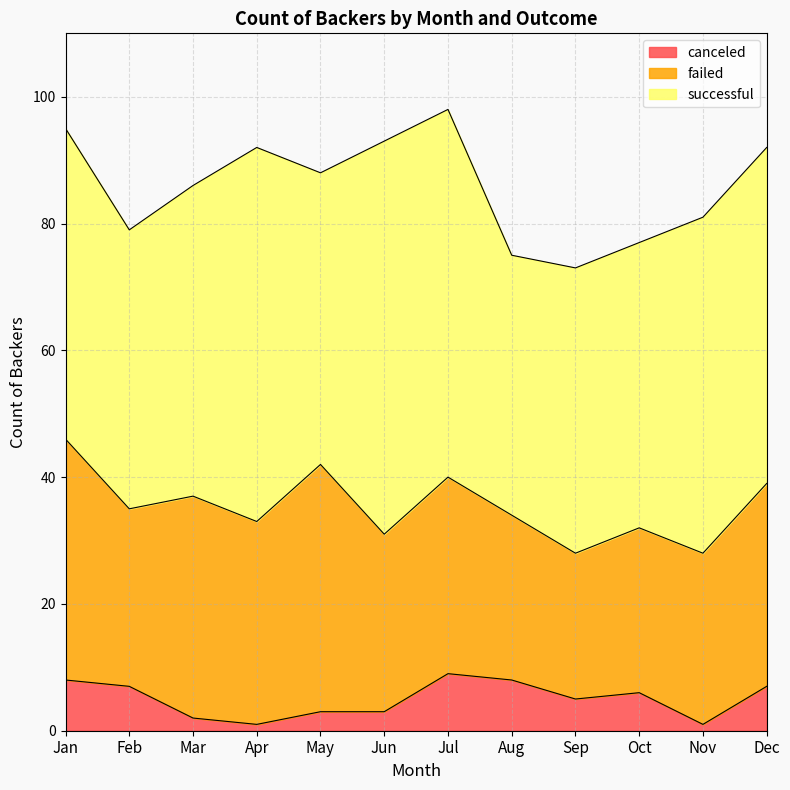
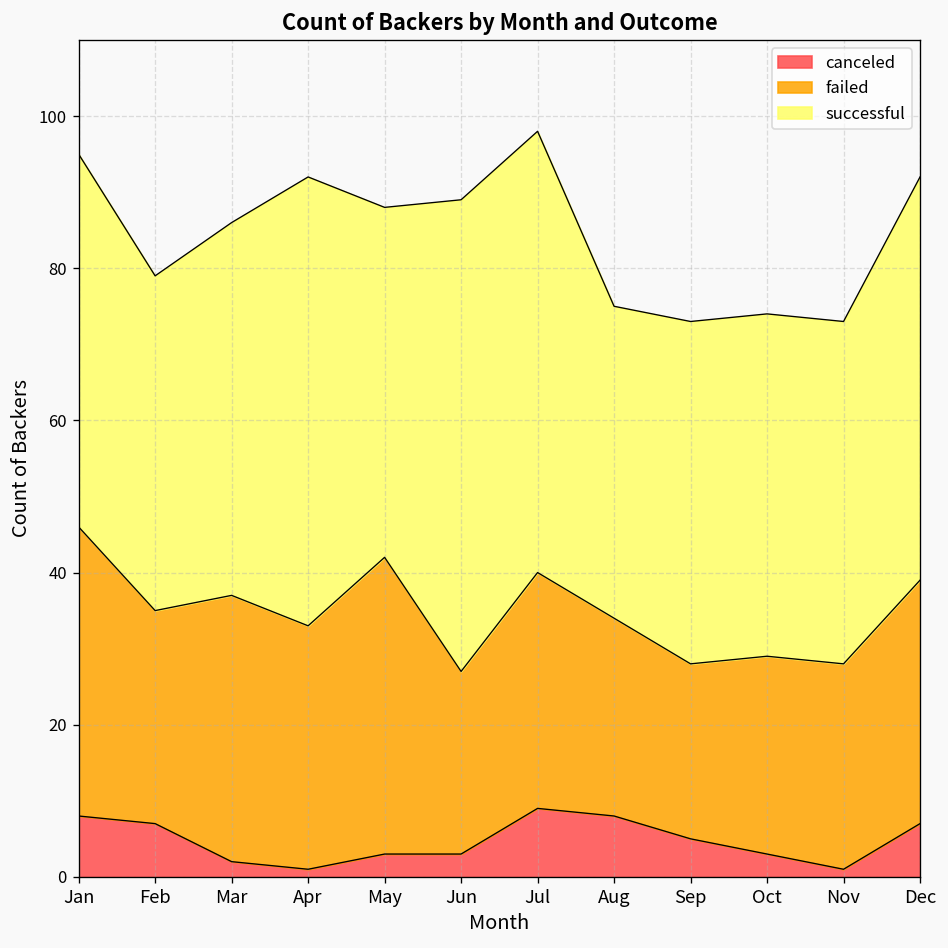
failed, Jun: 28 -> 24
canceled, Oct: 6 -> 3
successful, Nov: 53 -> 45
